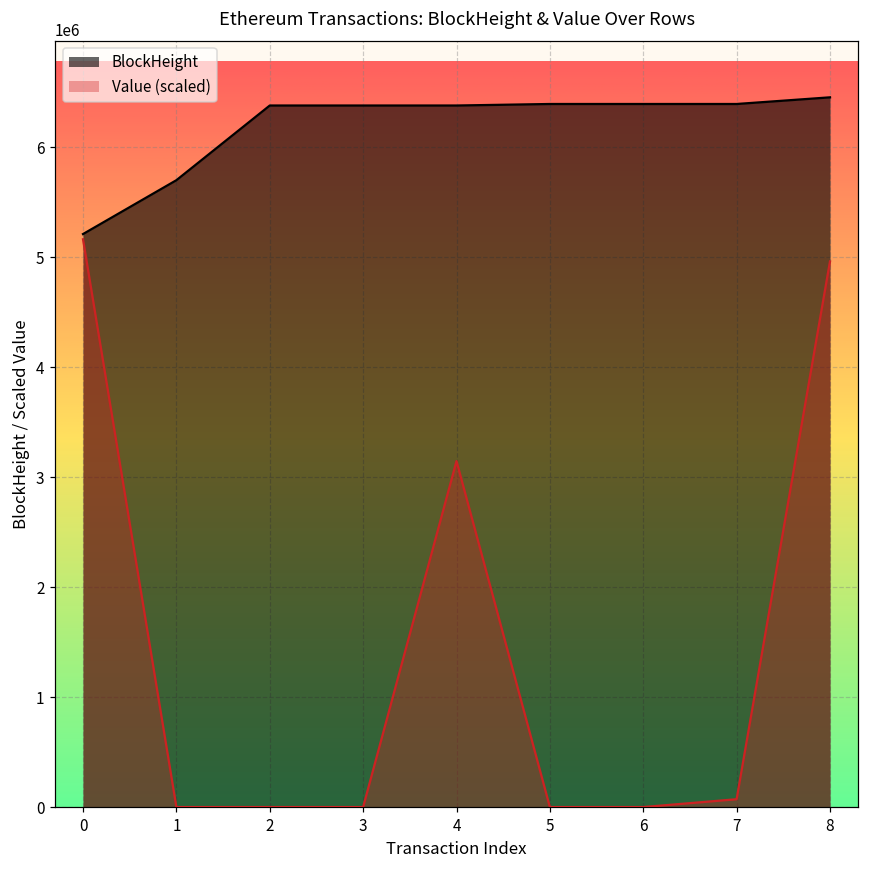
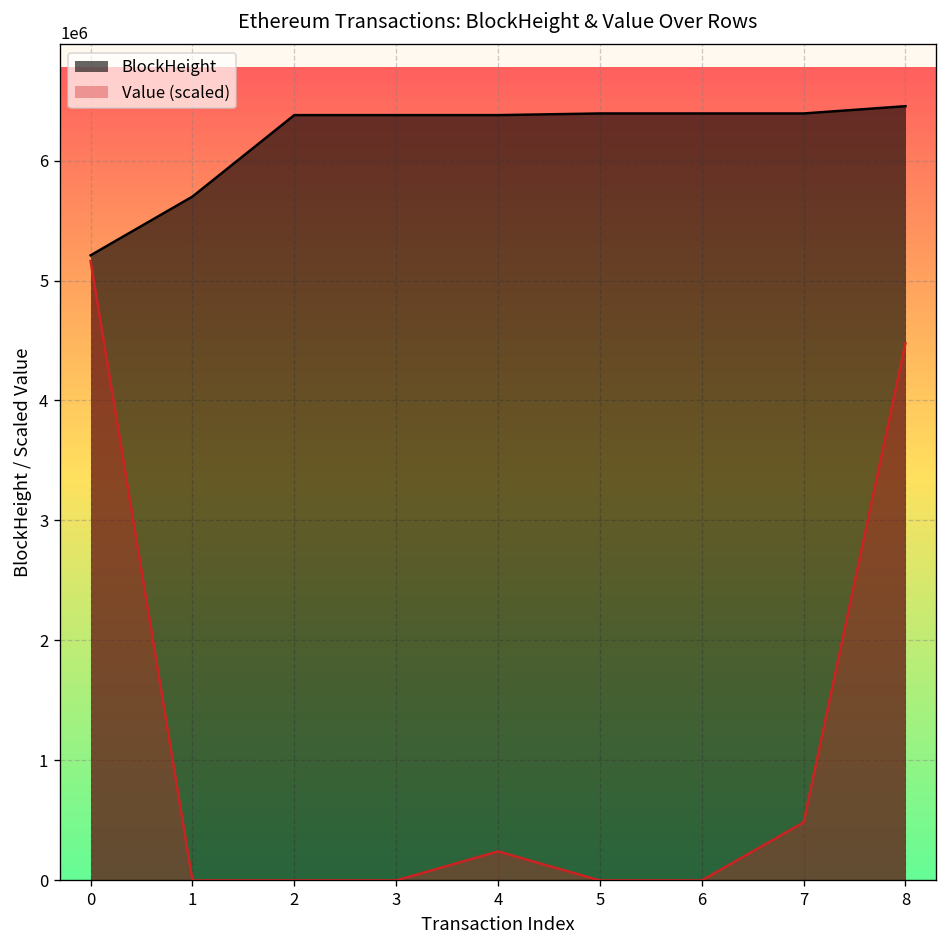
Value (scaled), 4: 3100000 -> 200000
Value (scaled), 7: 100000 -> 500000
Value (scaled), 8: 5000000 -> 4500000
